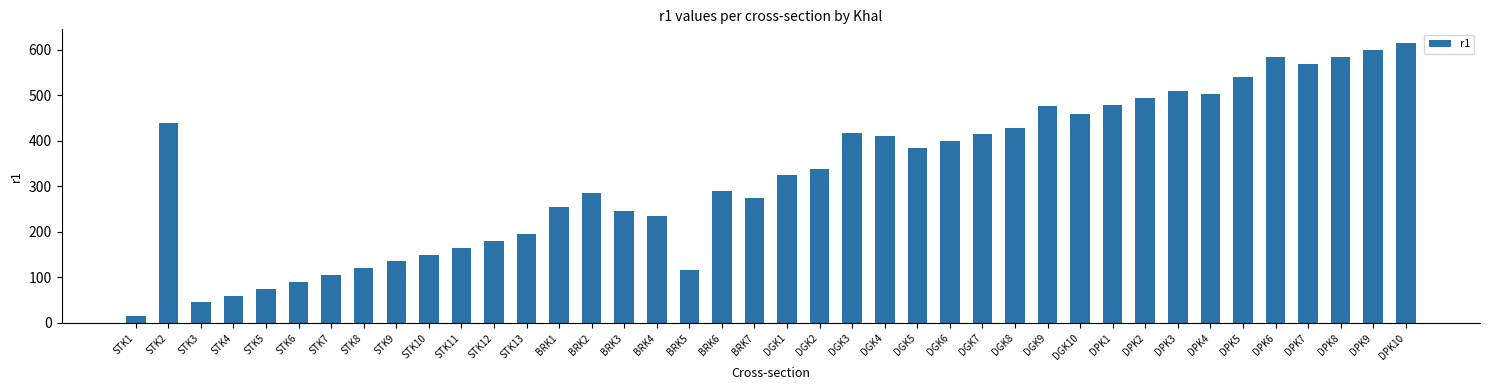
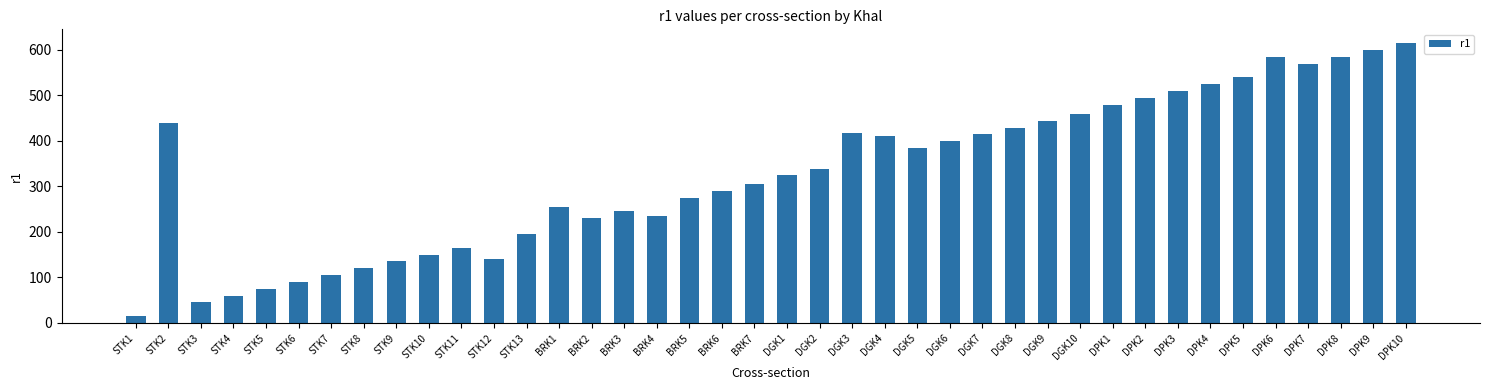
STK12: 180 -> 140
BRK2: 290 -> 230
BRK5: 120 -> 280
BRK7: 280 -> 310
DGK9: 480 -> 440
DPK4: 500 -> 520
